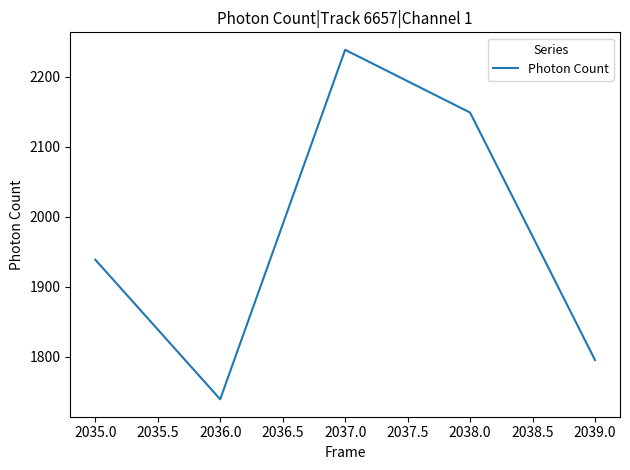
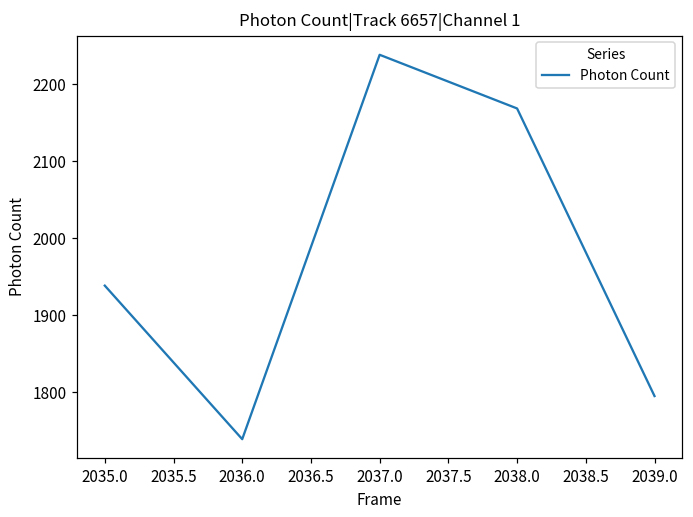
2038.0: 2150 -> 2170
